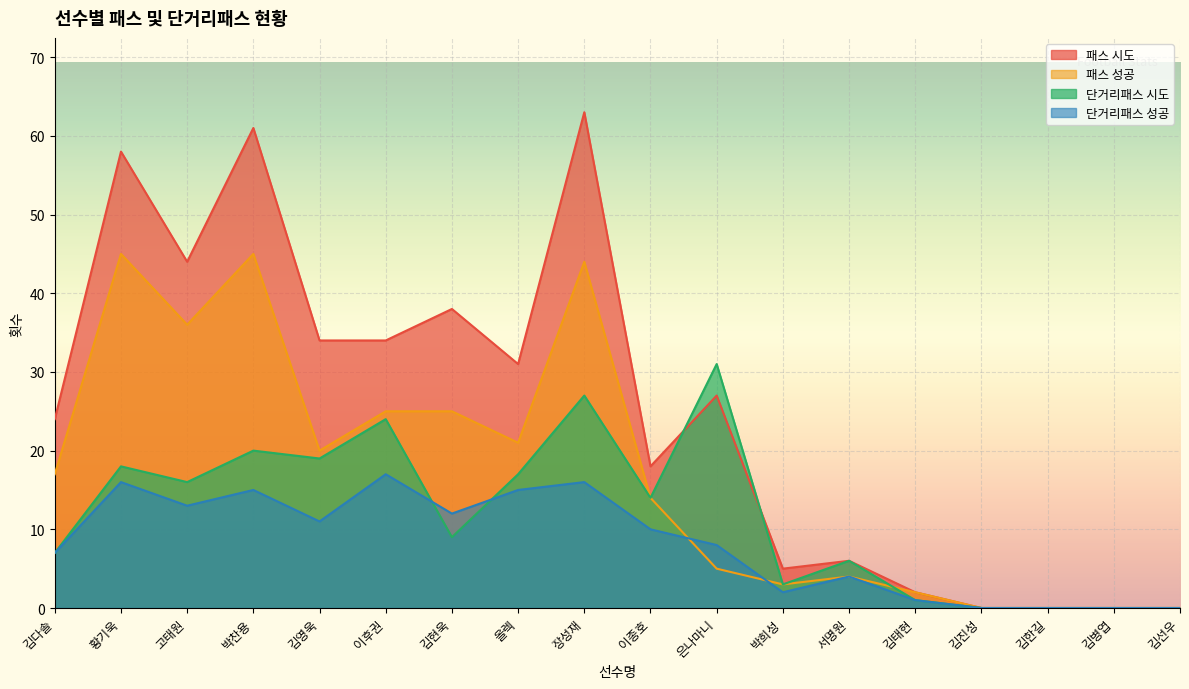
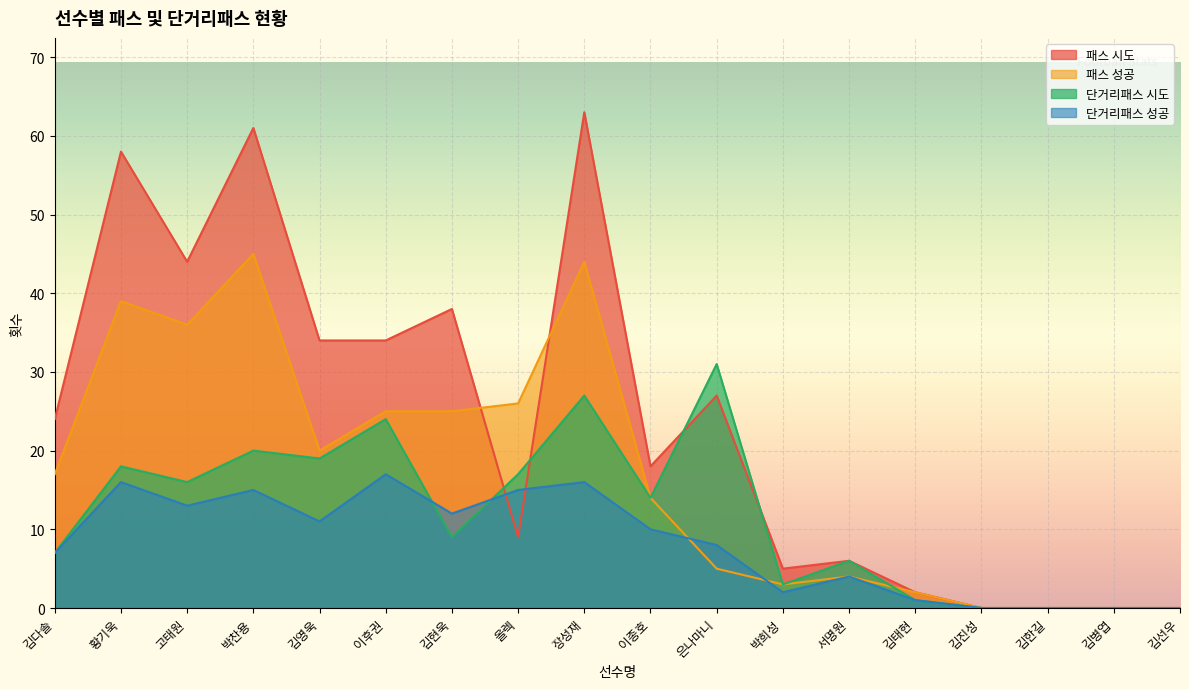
패스 성공, 황기욱: 45 -> 39
패스 시도, 올렉: 31 -> 9
패스 성공, 올렉: 21 -> 26
